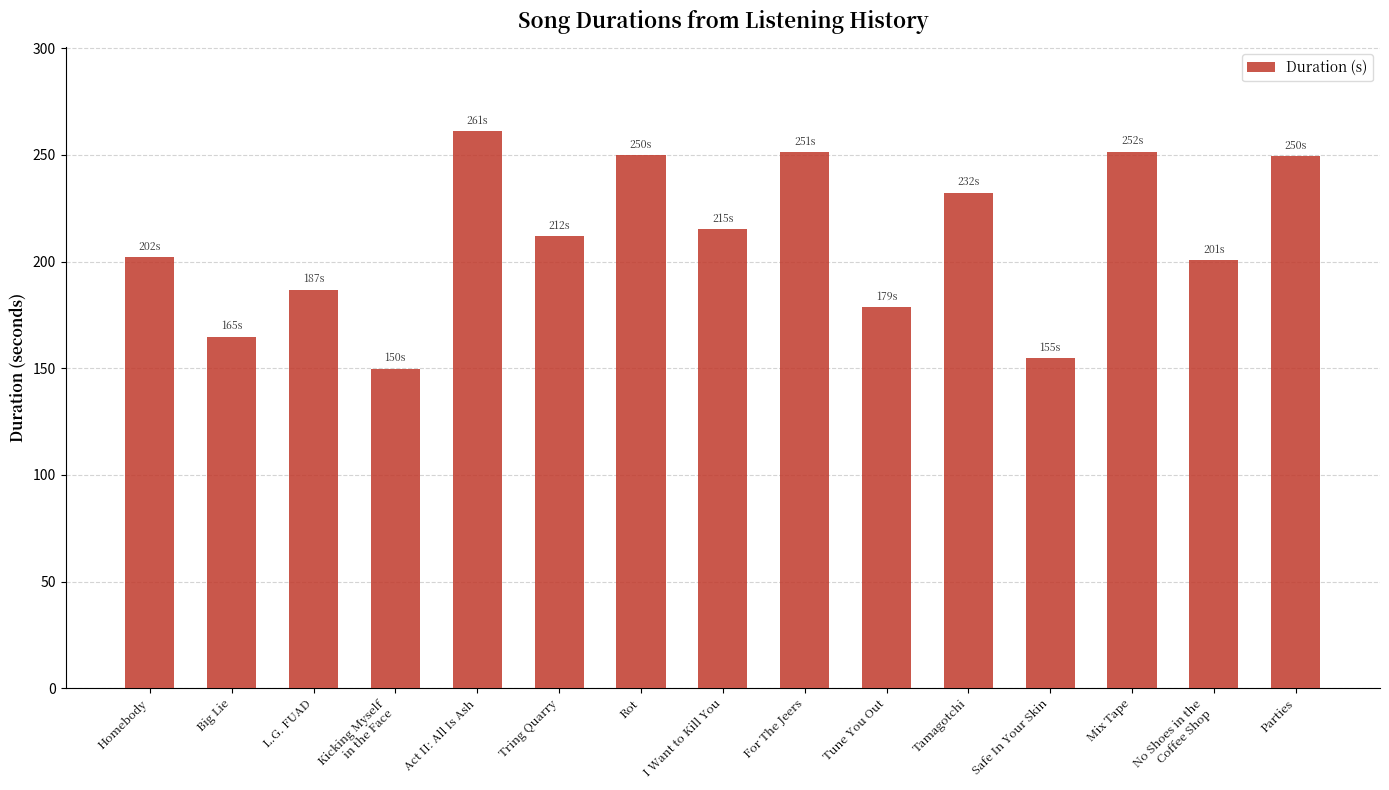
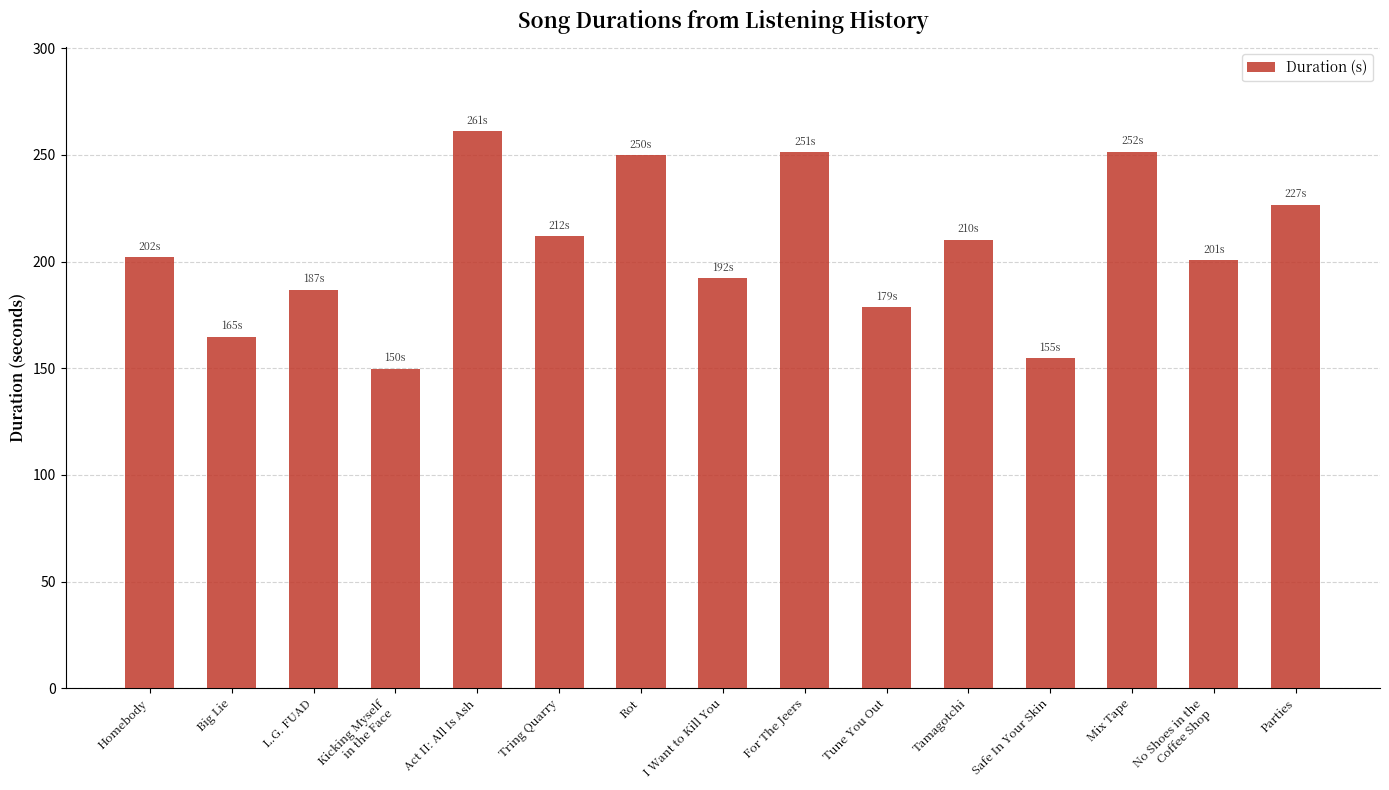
I Want to Kill You: 215s -> 192s
Tamagotchi: 232s -> 210s
Parties: 250s -> 227s
